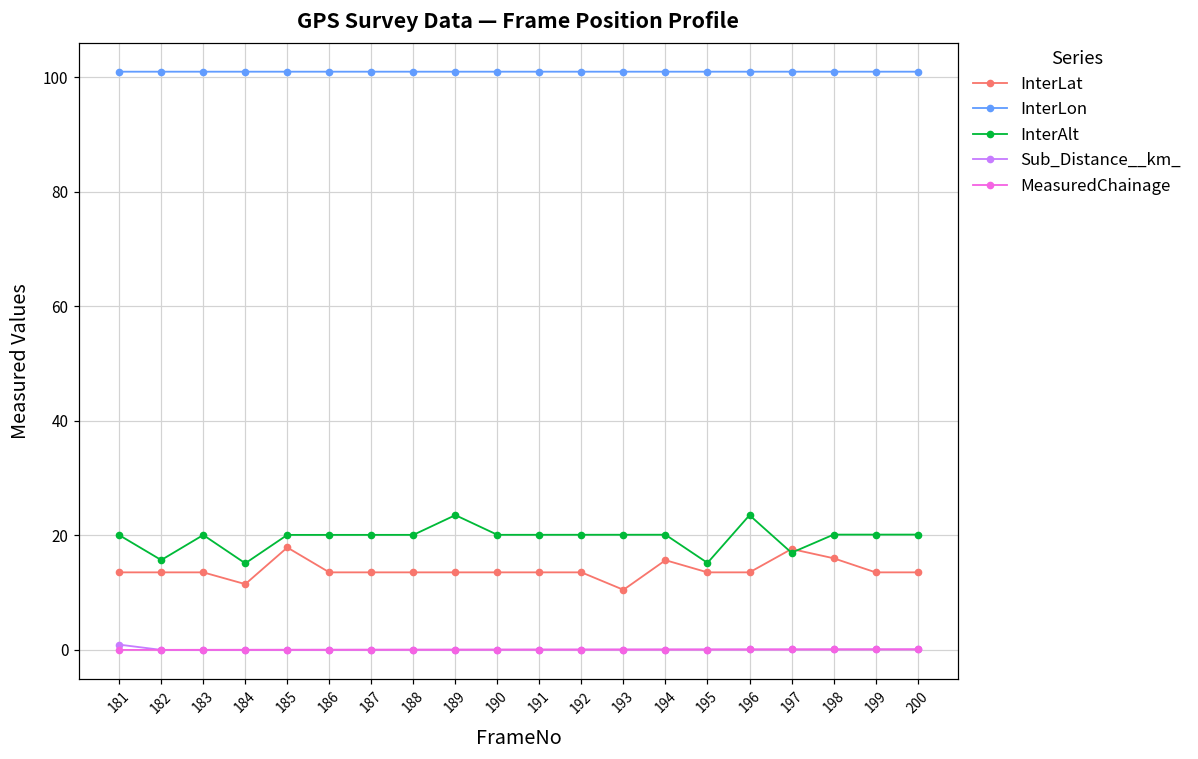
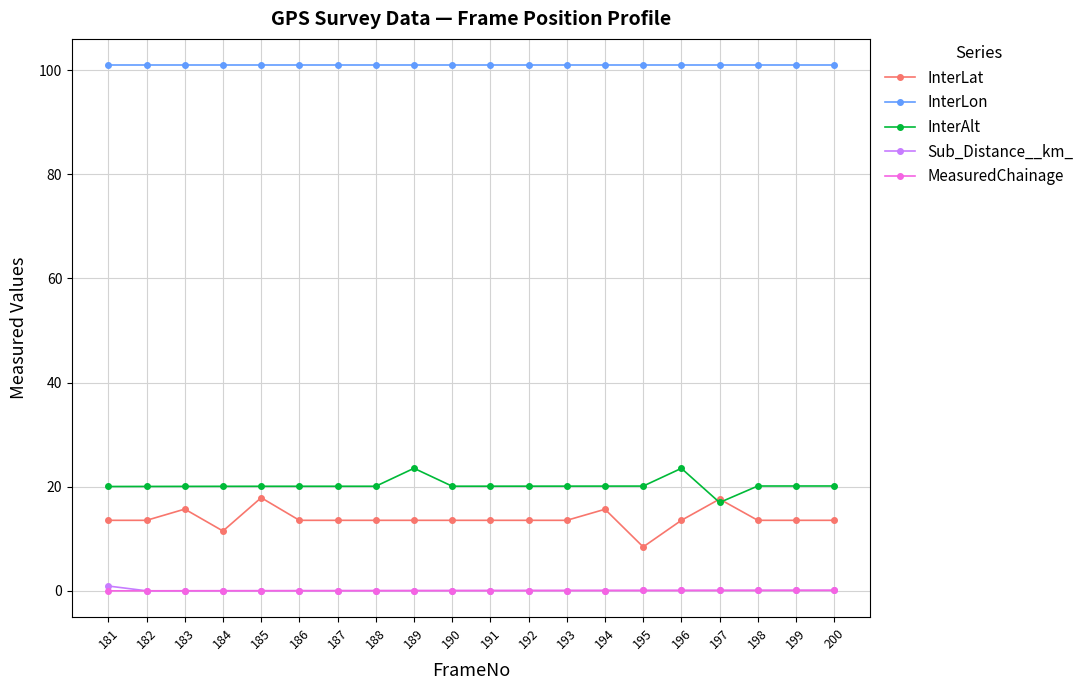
InterAlt, 182: 16 -> 20
InterLat, 183: 14 -> 16
InterAlt, 184: 15 -> 20
InterLat, 193: 10 -> 14
InterLat, 195: 14 -> 8
InterAlt, 195: 15 -> 20
InterLat, 198: 16 -> 14
